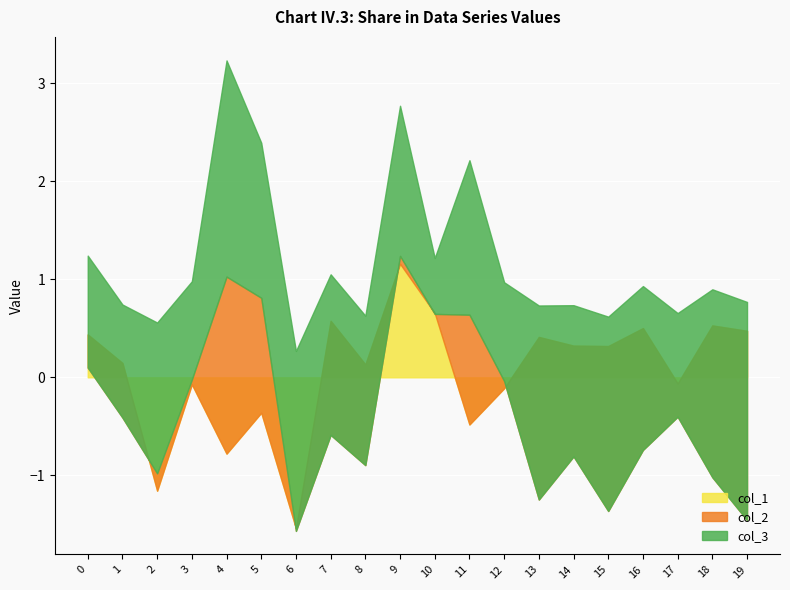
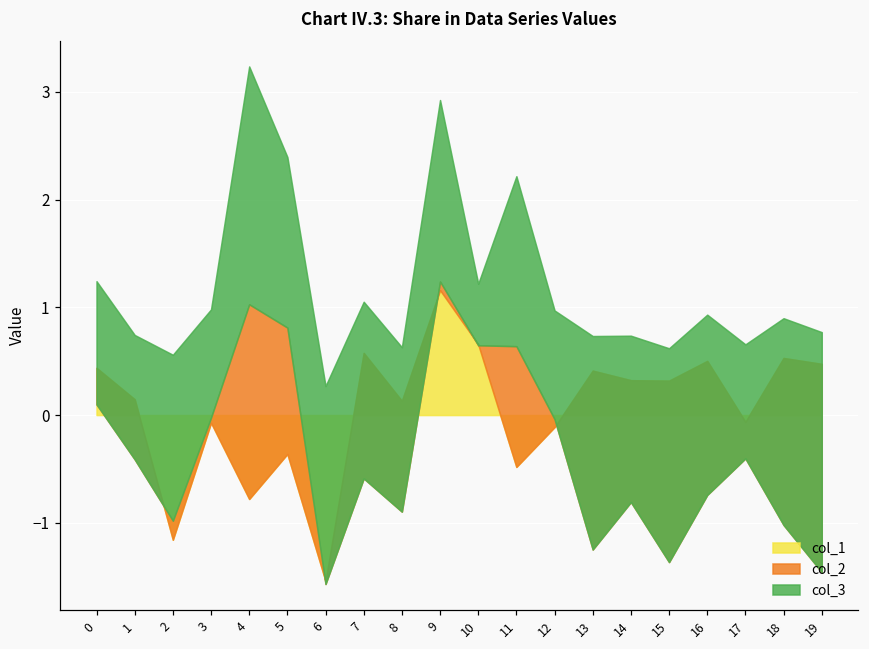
col_3, 9: 1.5 -> 1.7
